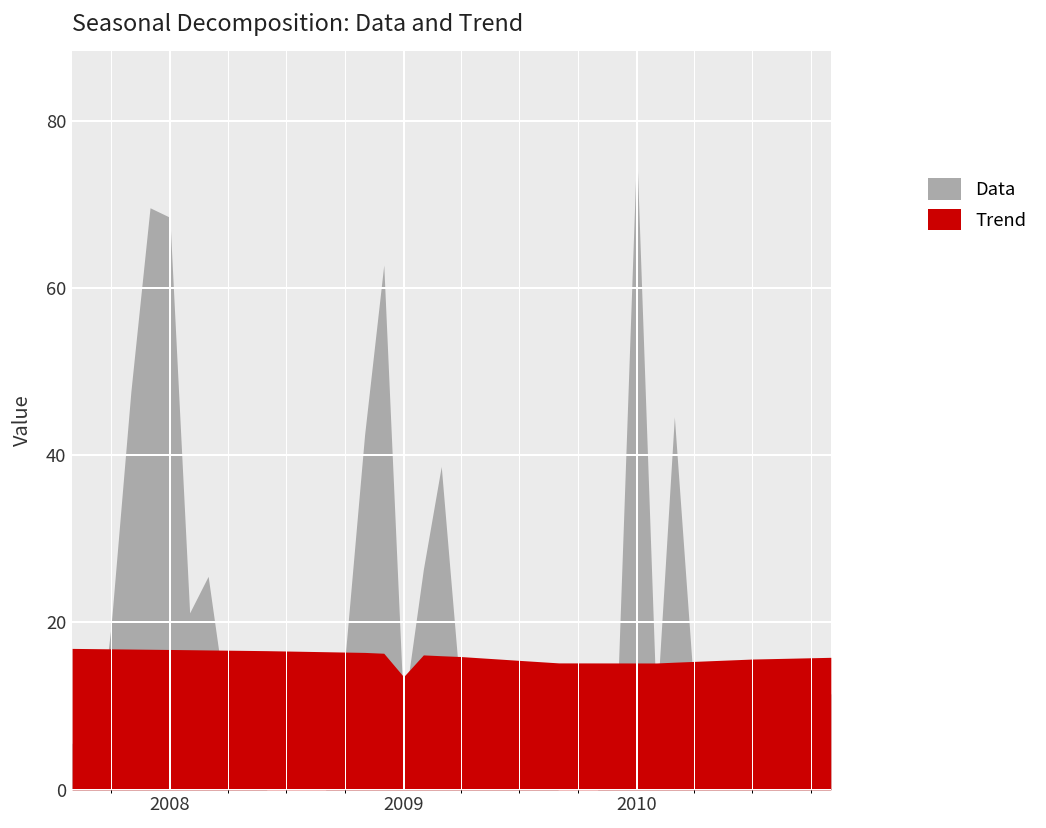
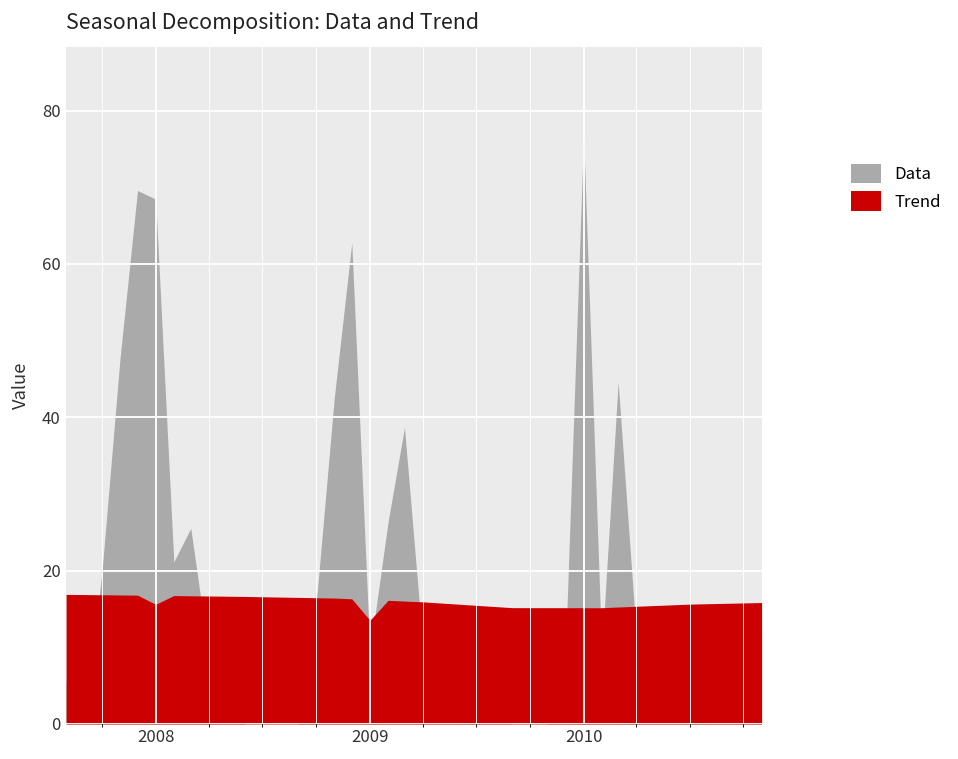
Trend, 2008: 17 -> 16
